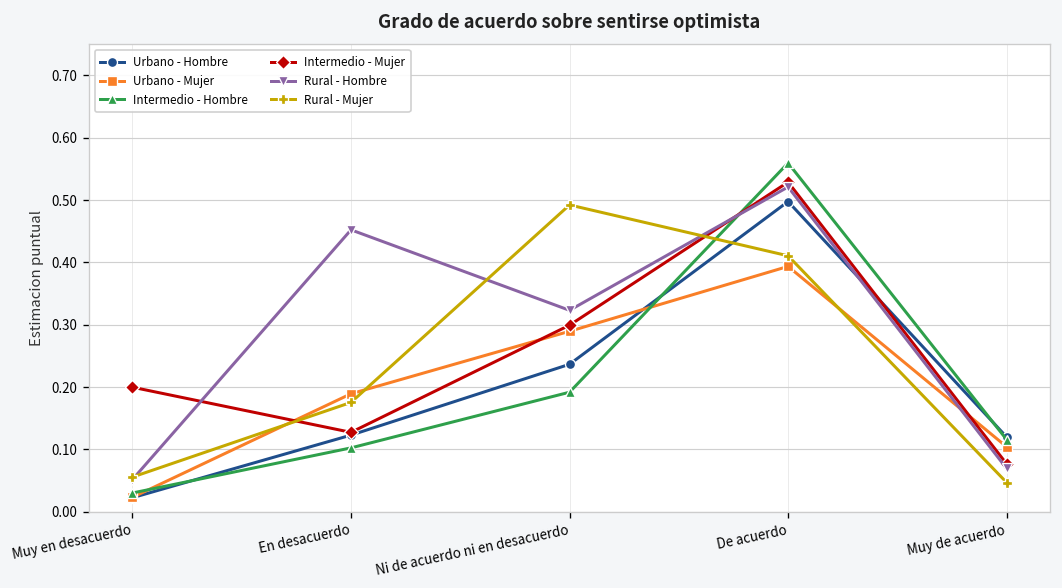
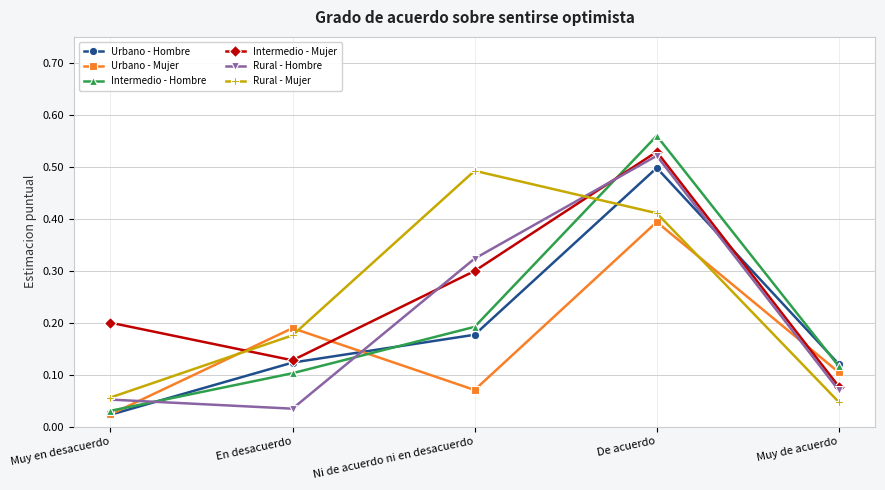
Rural - Hombre, En desacuerdo: 0.45 -> 0.03
Urbano - Hombre, Ni de acuerdo ni en desacuerdo: 0.24 -> 0.18
Urbano - Mujer, Ni de acuerdo ni en desacuerdo: 0.29 -> 0.07
